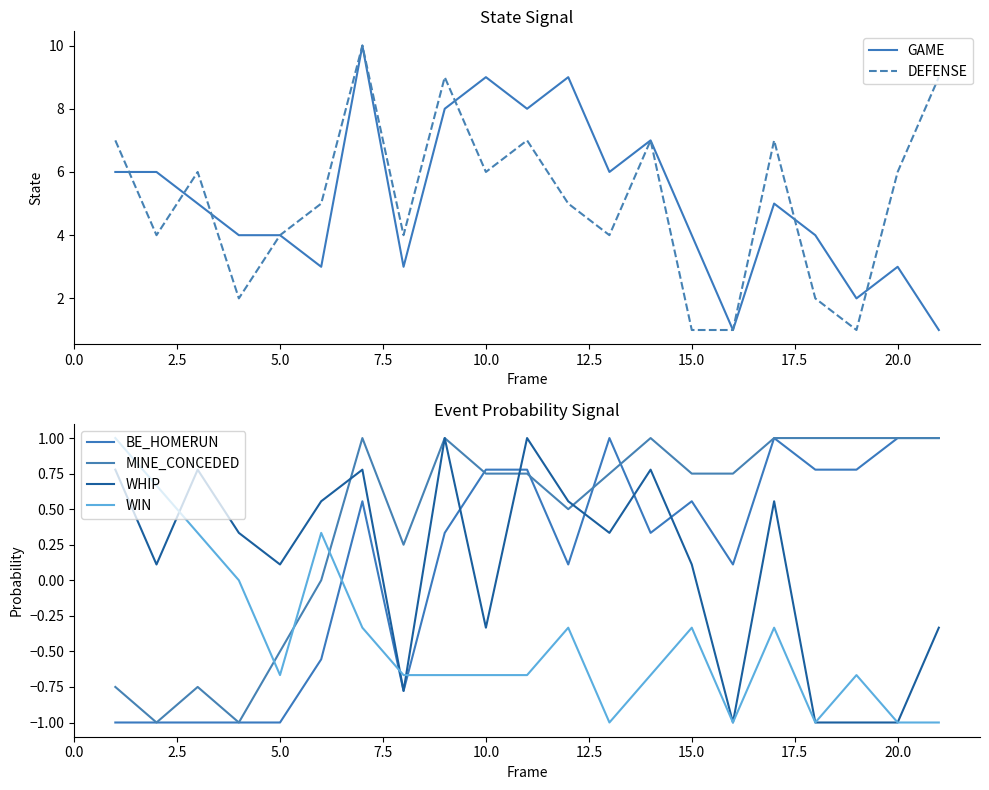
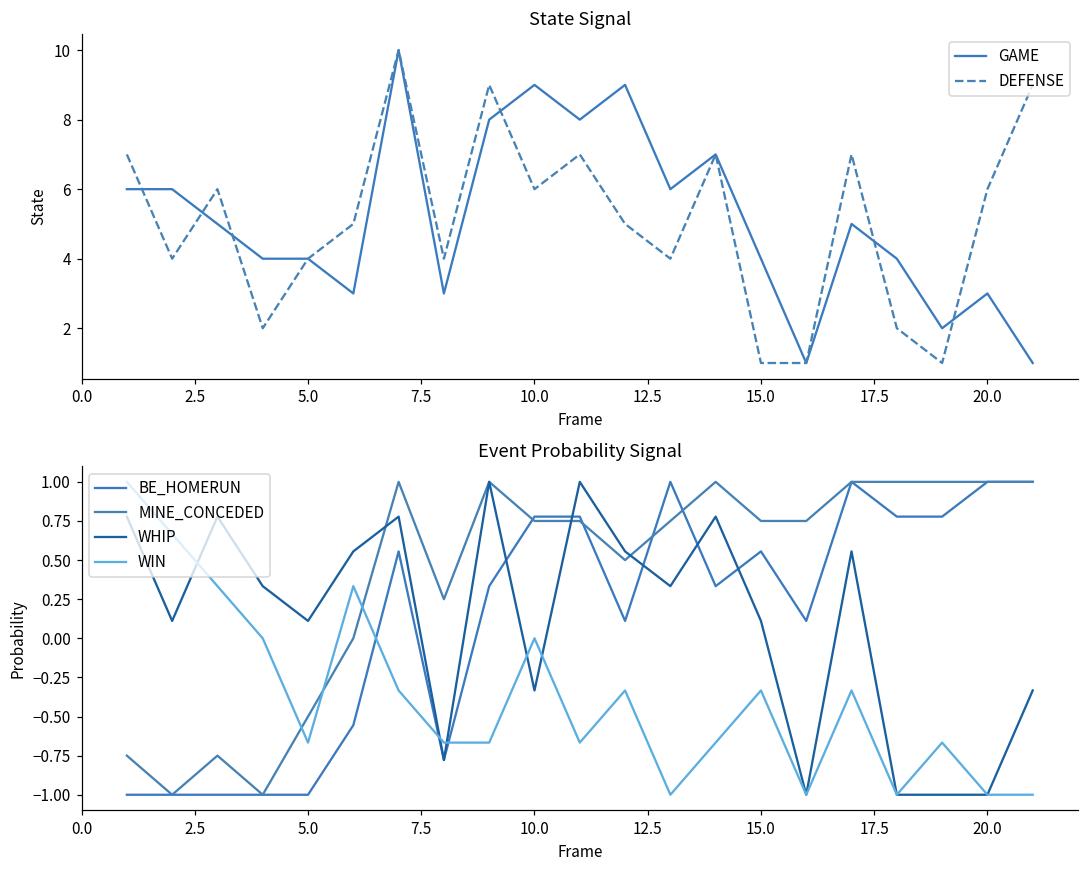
Event Probability Signal, WIN, 10.0: -0.67 -> 0.00
